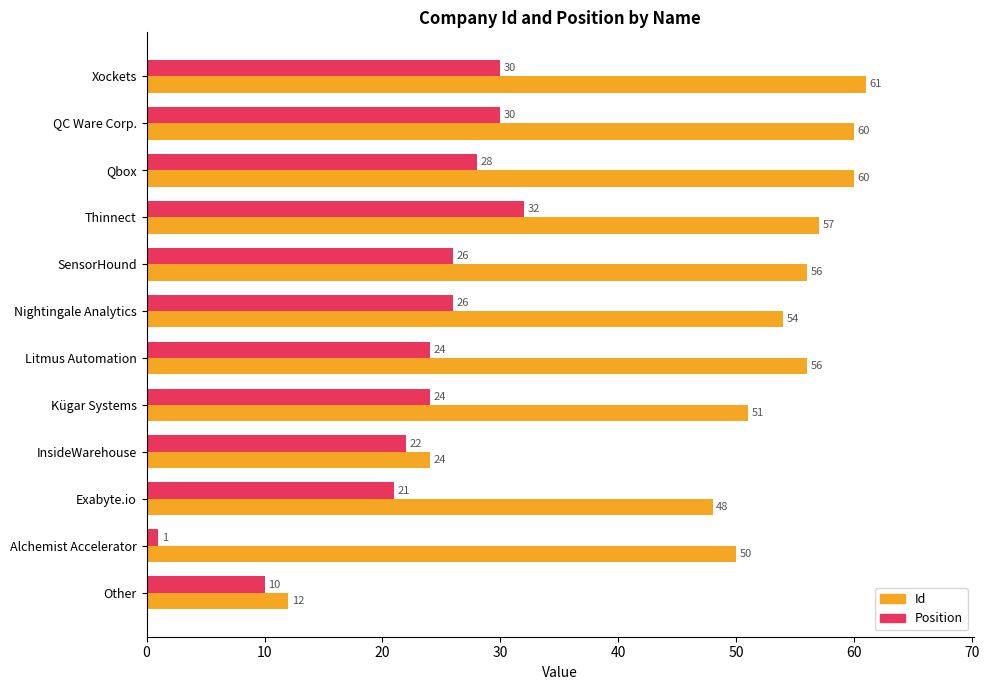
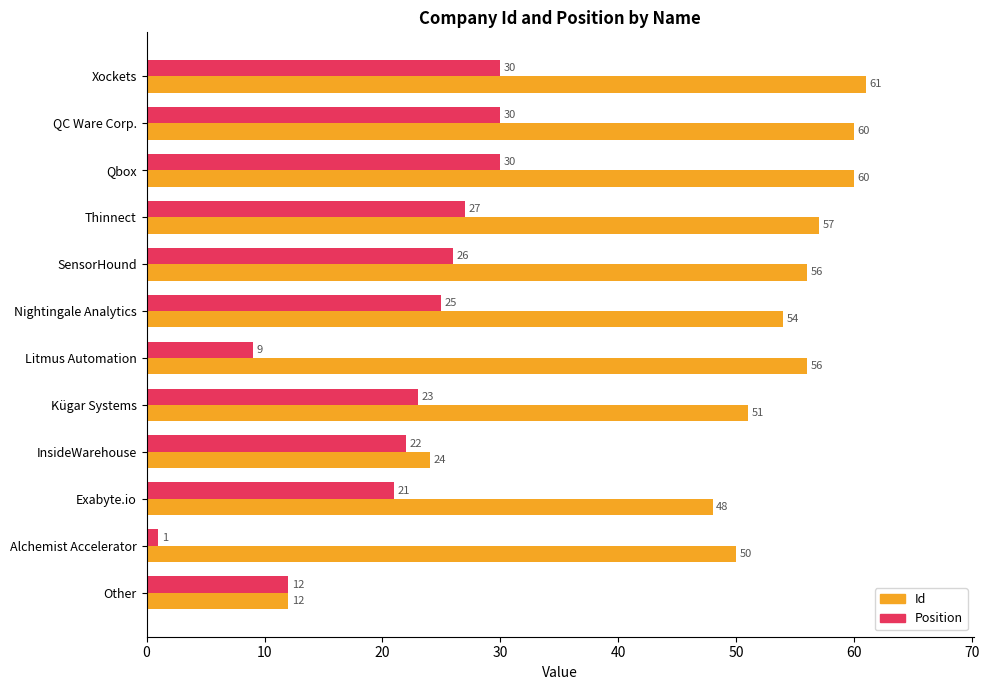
Position, Qbox: 28 -> 30
Position, Thinnect: 32 -> 27
Position, Nightingale Analytics: 26 -> 25
Position, Litmus Automation: 24 -> 9
Position, Kügar Systems: 24 -> 23
Position, Other: 10 -> 12
